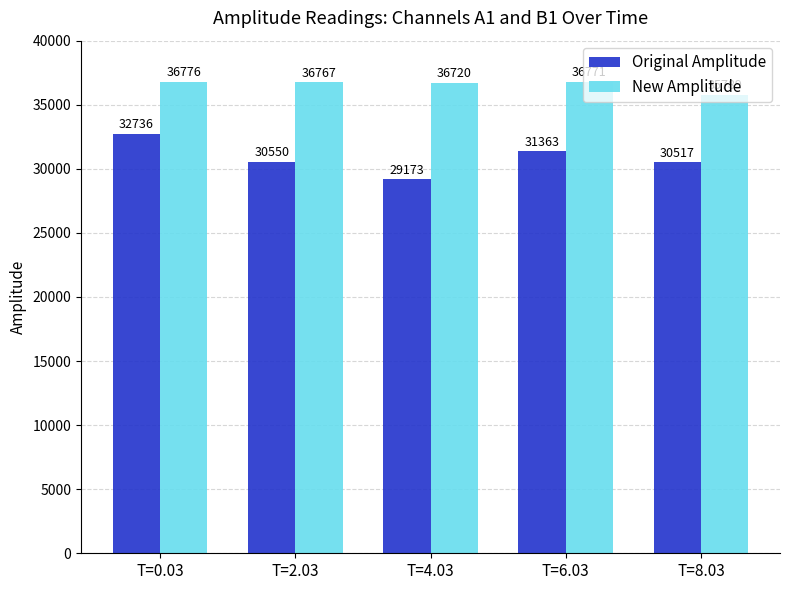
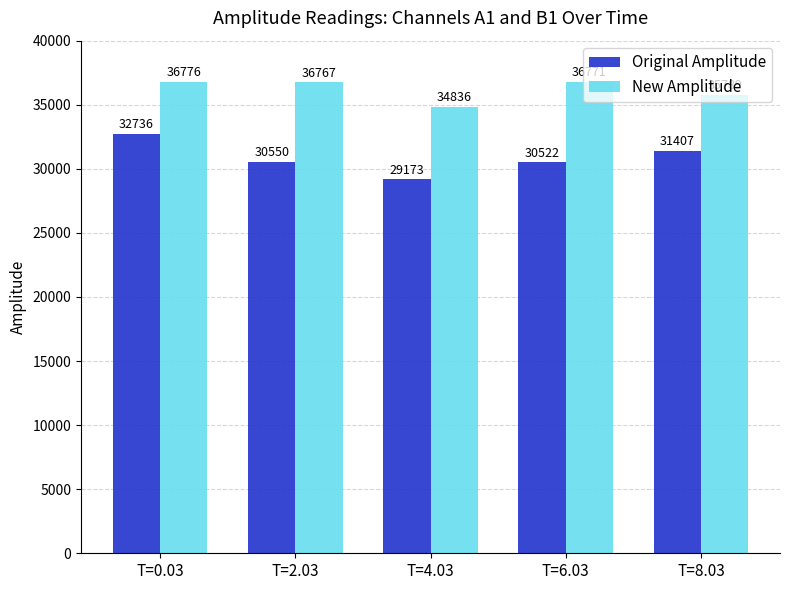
New Amplitude, T=4.03: 36720 -> 34836
Original Amplitude, T=6.03: 31363 -> 30522
Original Amplitude, T=8.03: 30517 -> 31407
